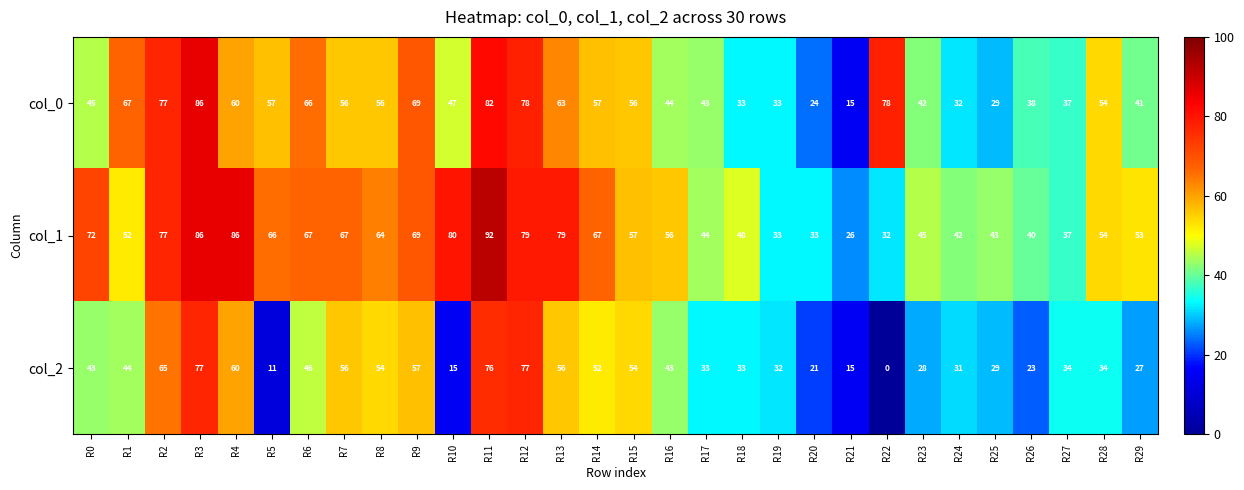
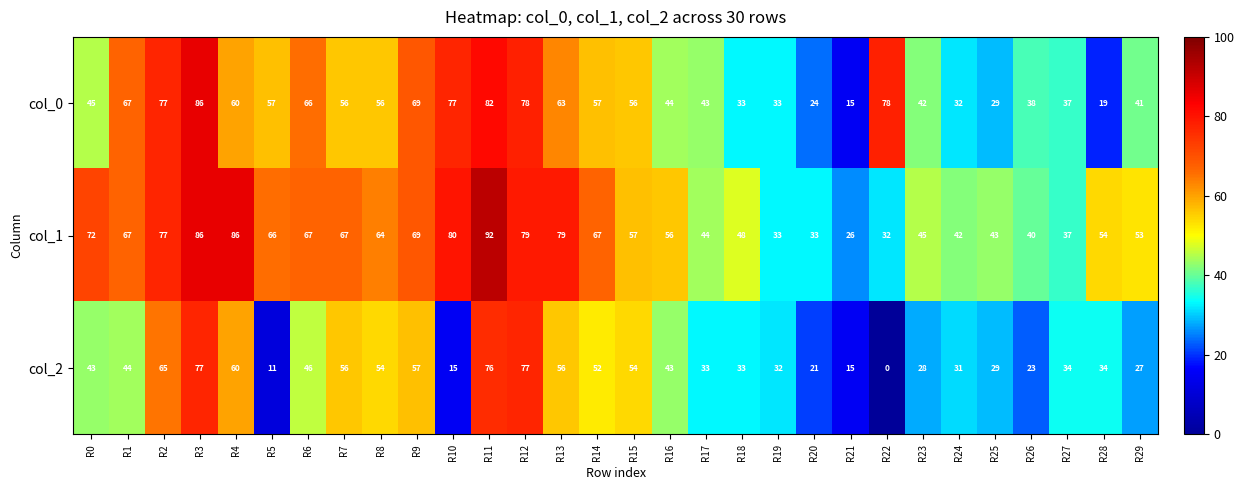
col_0, R10: 47 -> 77
col_0, R28: 54 -> 19
col_1, R1: 52 -> 67
